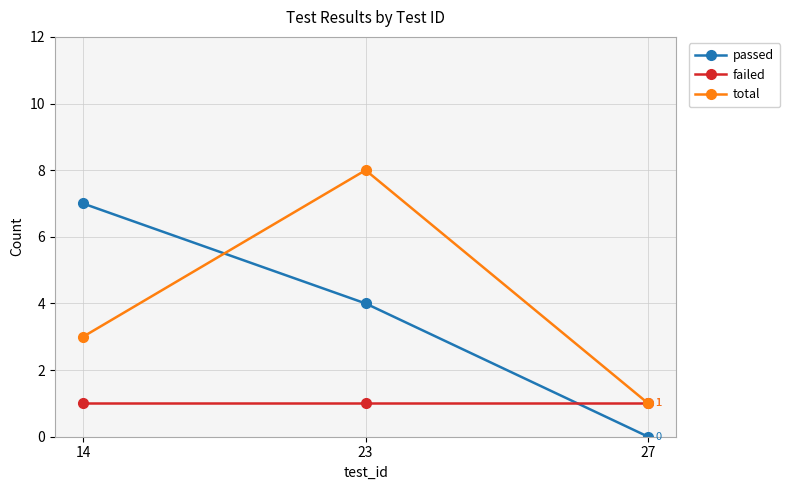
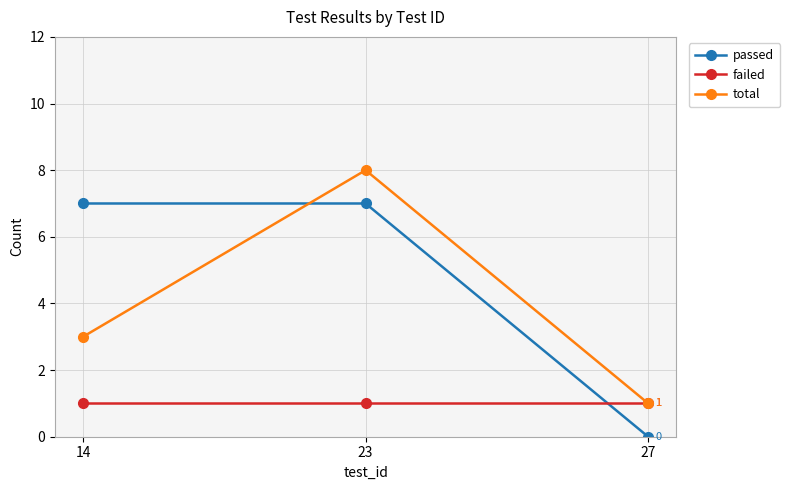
passed, 23: 4 -> 7
